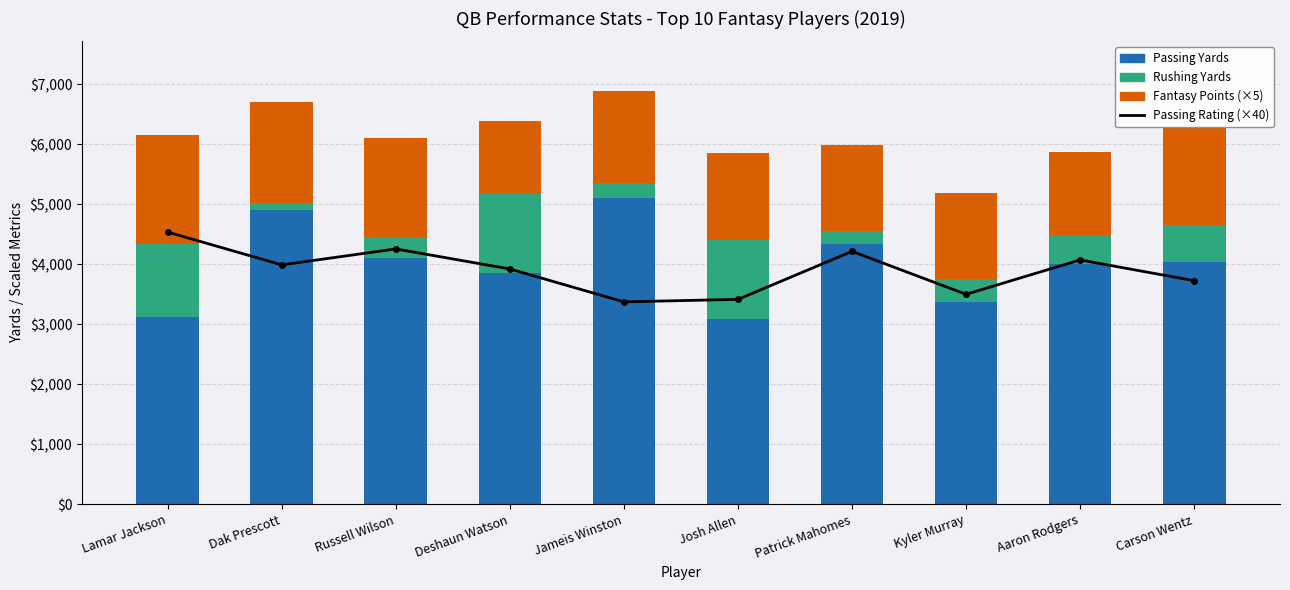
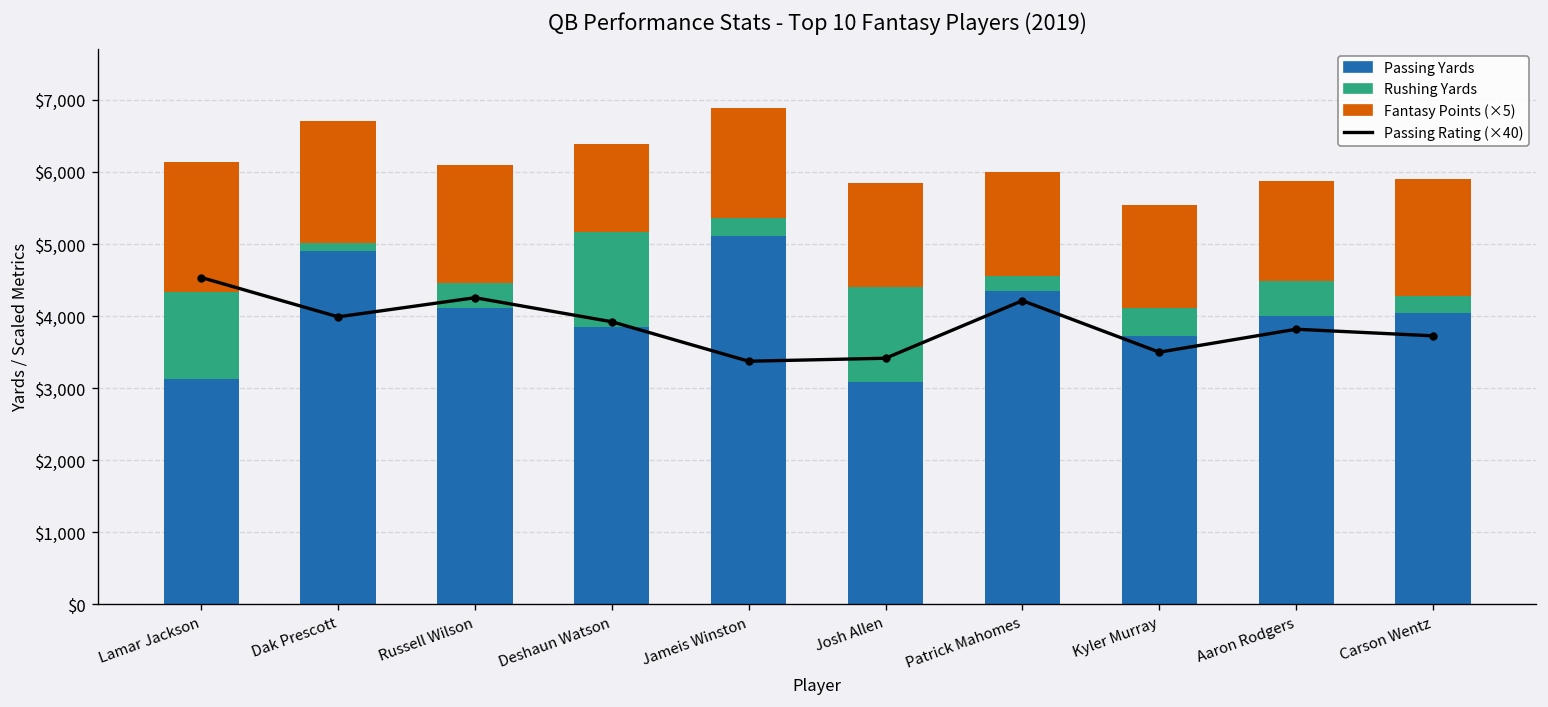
Passing Yards, Kyler Murray: $3,400 -> $3,700
Passing Rating (×40), Aaron Rodgers: $4,100 -> $3,800
Rushing Yards, Carson Wentz: $600 -> $200
